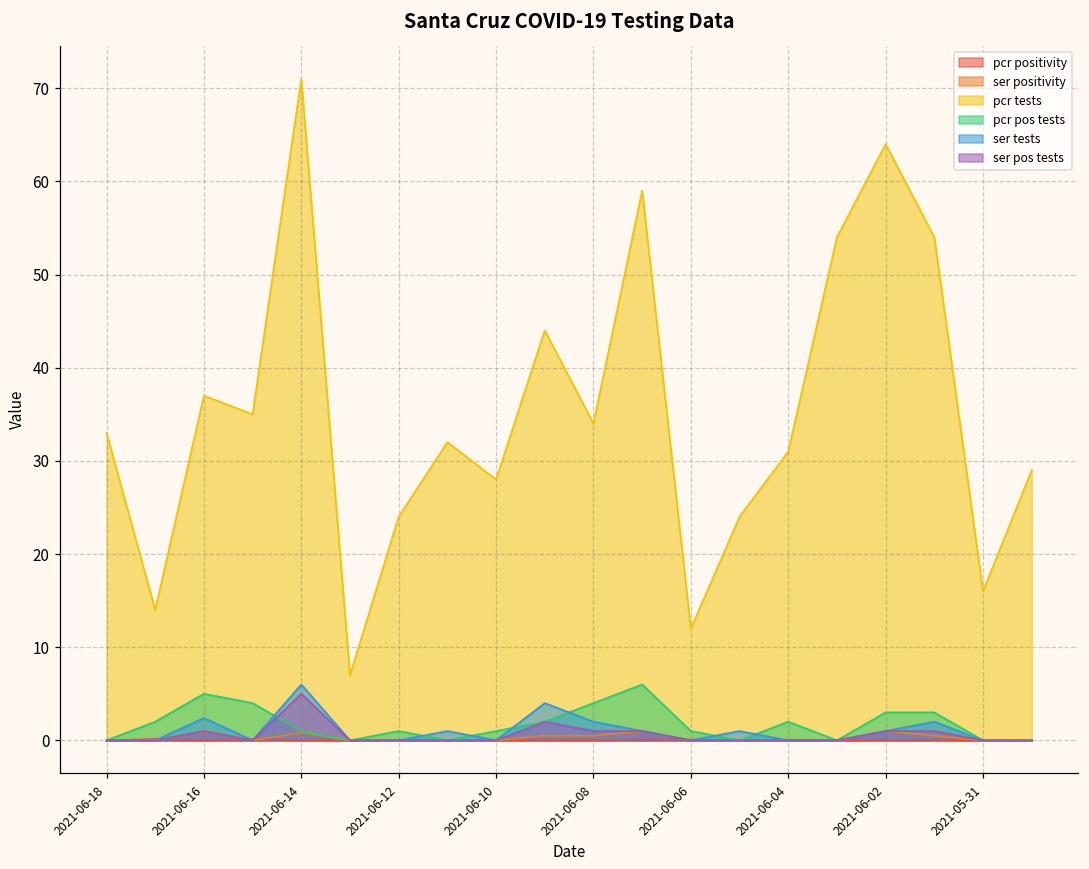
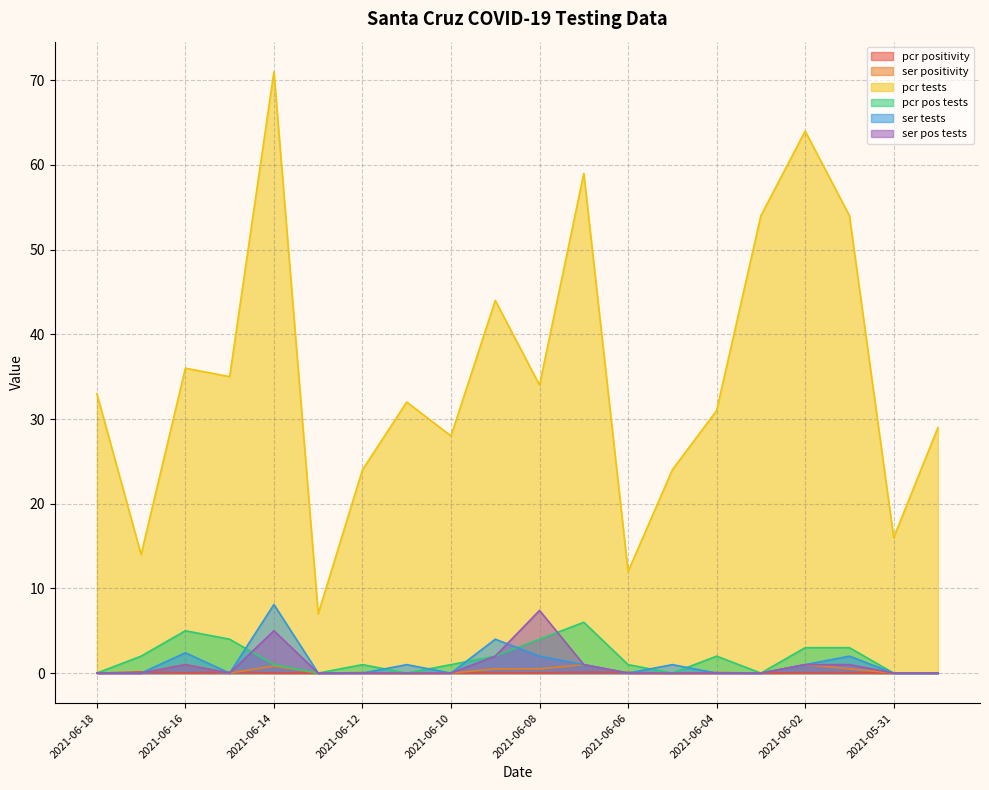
pcr tests, 2021-06-16: 37 -> 36
ser tests, 2021-06-14: 6 -> 8
ser pos tests, 2021-06-08: 1 -> 7
